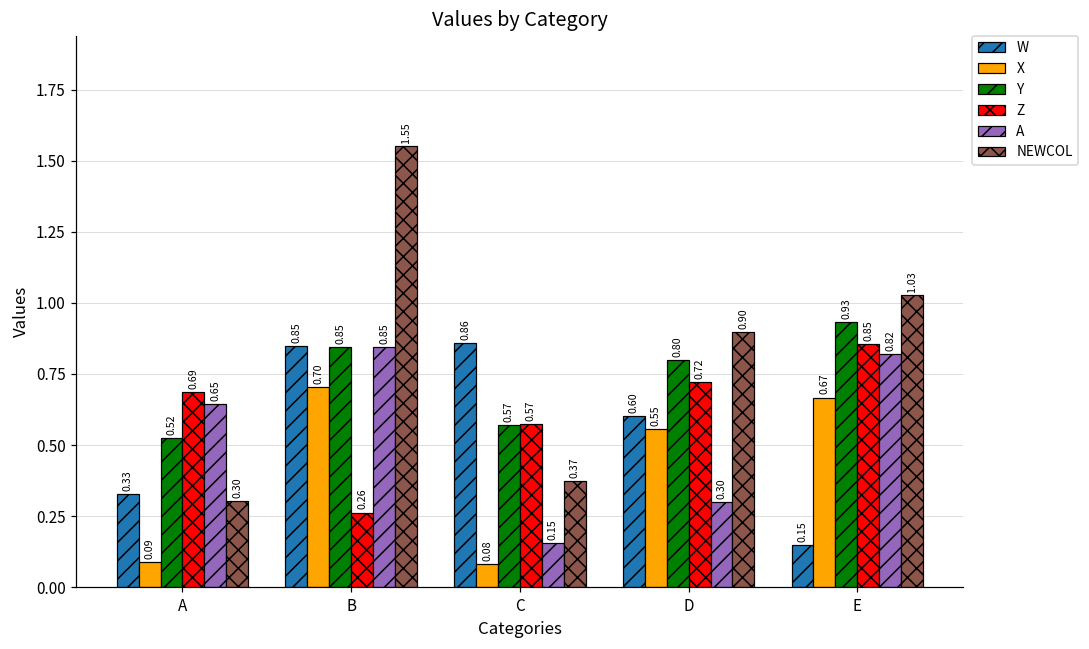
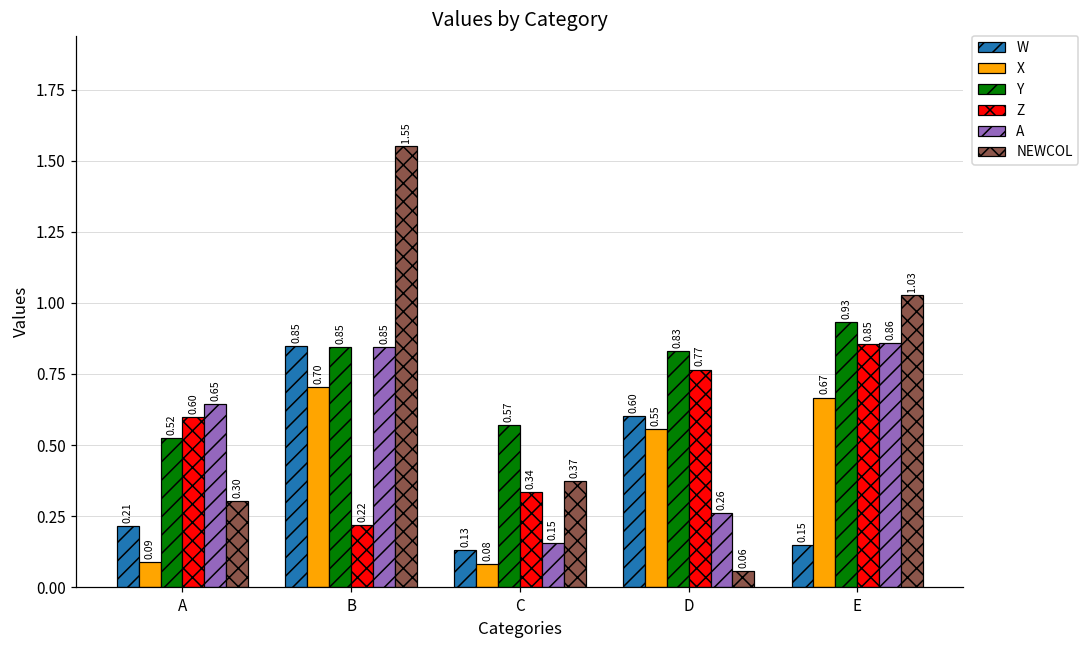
W, A: 0.33 -> 0.21
Z, A: 0.69 -> 0.60
Z, B: 0.26 -> 0.22
W, C: 0.86 -> 0.13
Z, C: 0.57 -> 0.34
Y, D: 0.80 -> 0.83
Z, D: 0.72 -> 0.77
A, D: 0.30 -> 0.26
NEWCOL, D: 0.90 -> 0.06
A, E: 0.82 -> 0.86
